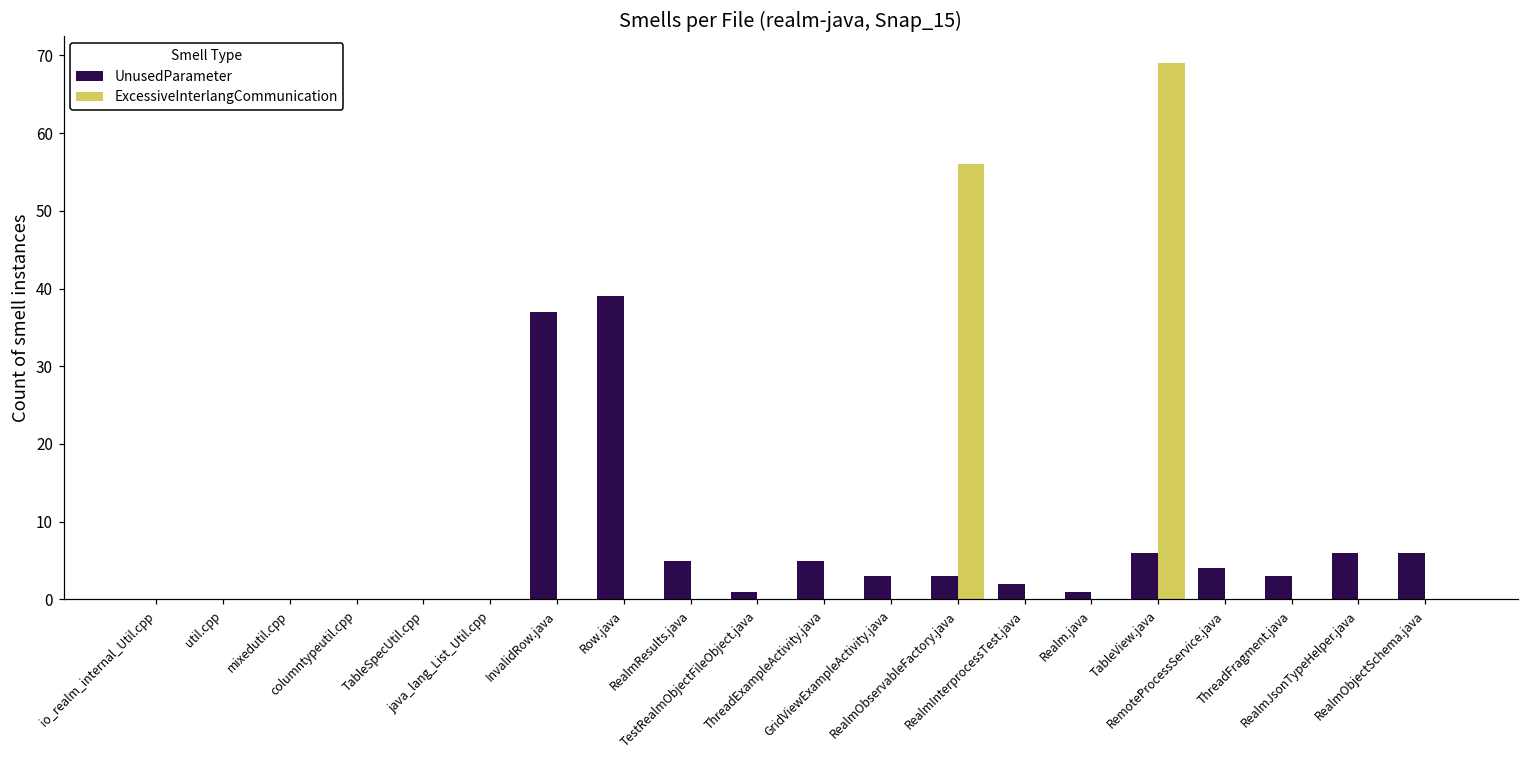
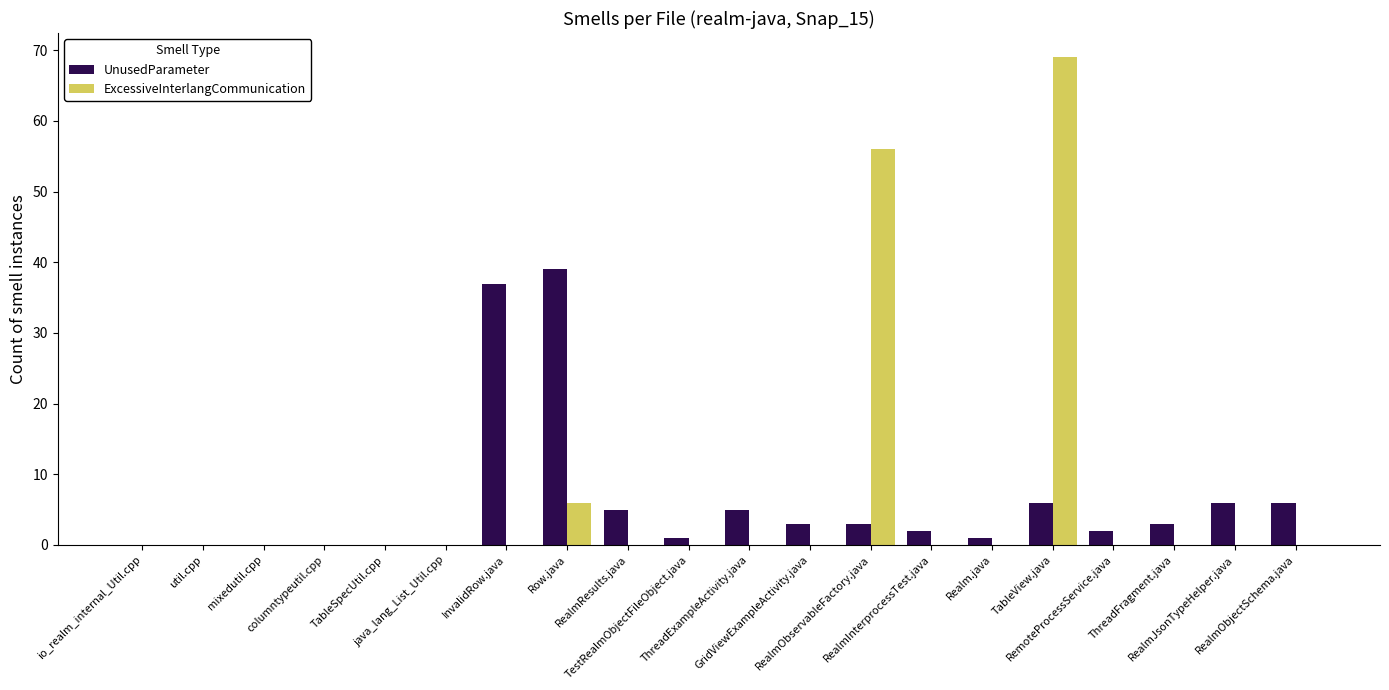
ExcessiveInterlangCommunication, Row.java: 0 -> 6
UnusedParameter, RemoteProcessService.java: 4 -> 2
